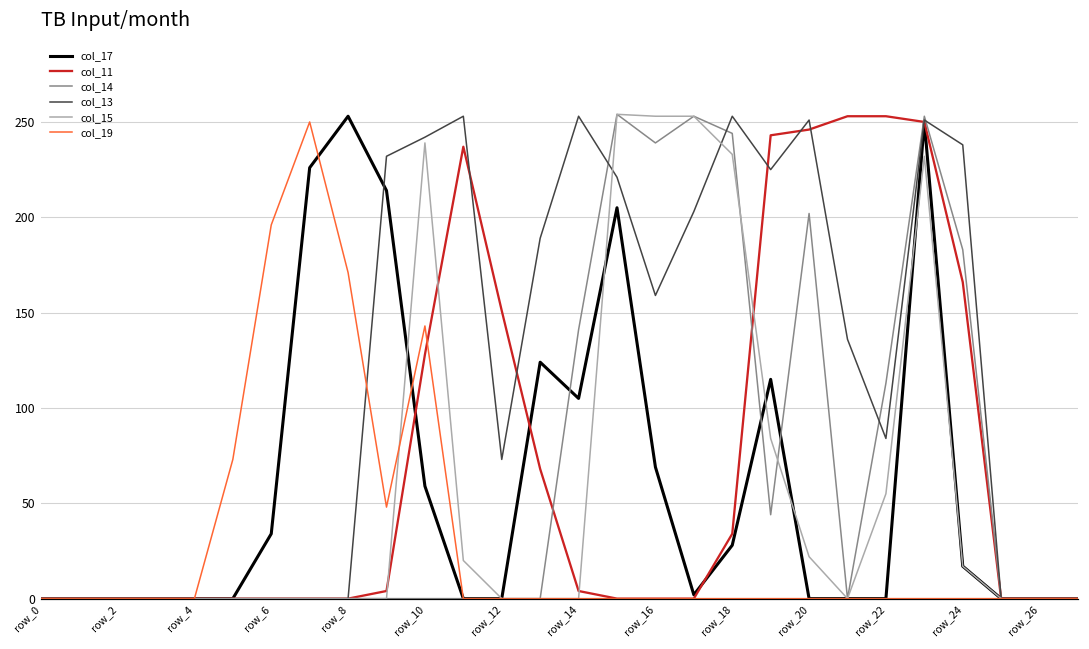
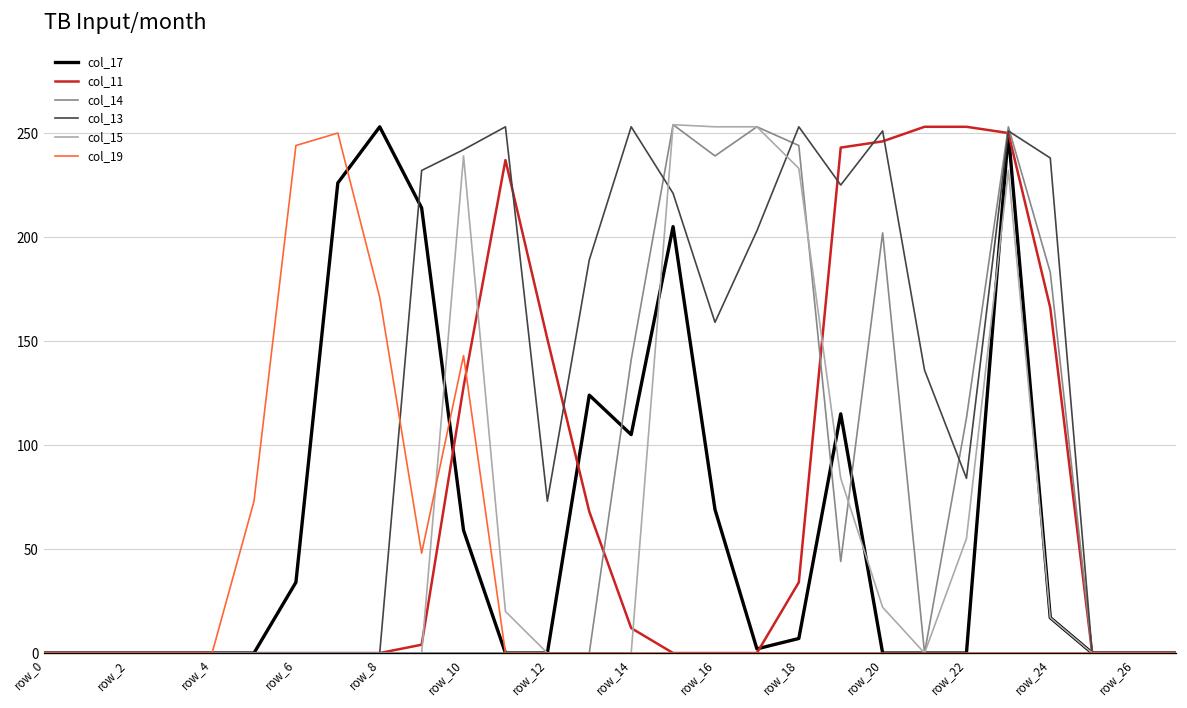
col_19, row_6: 196 -> 244
col_11, row_14: 4 -> 12
col_17, row_18: 28 -> 7
